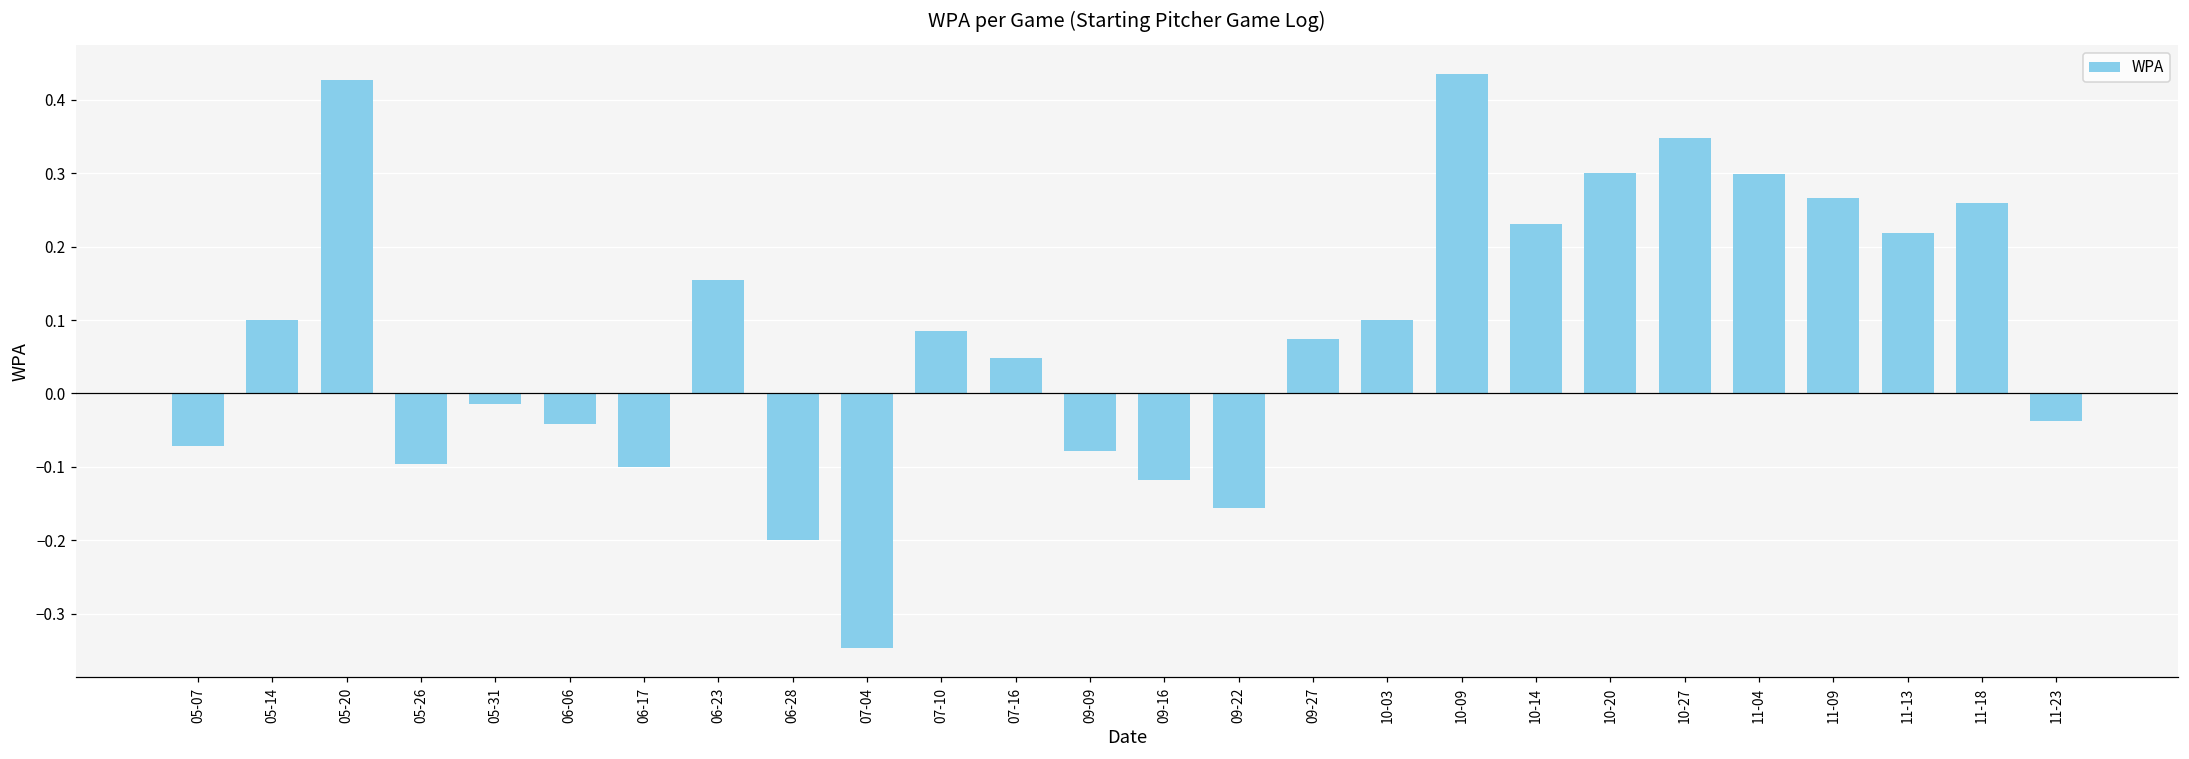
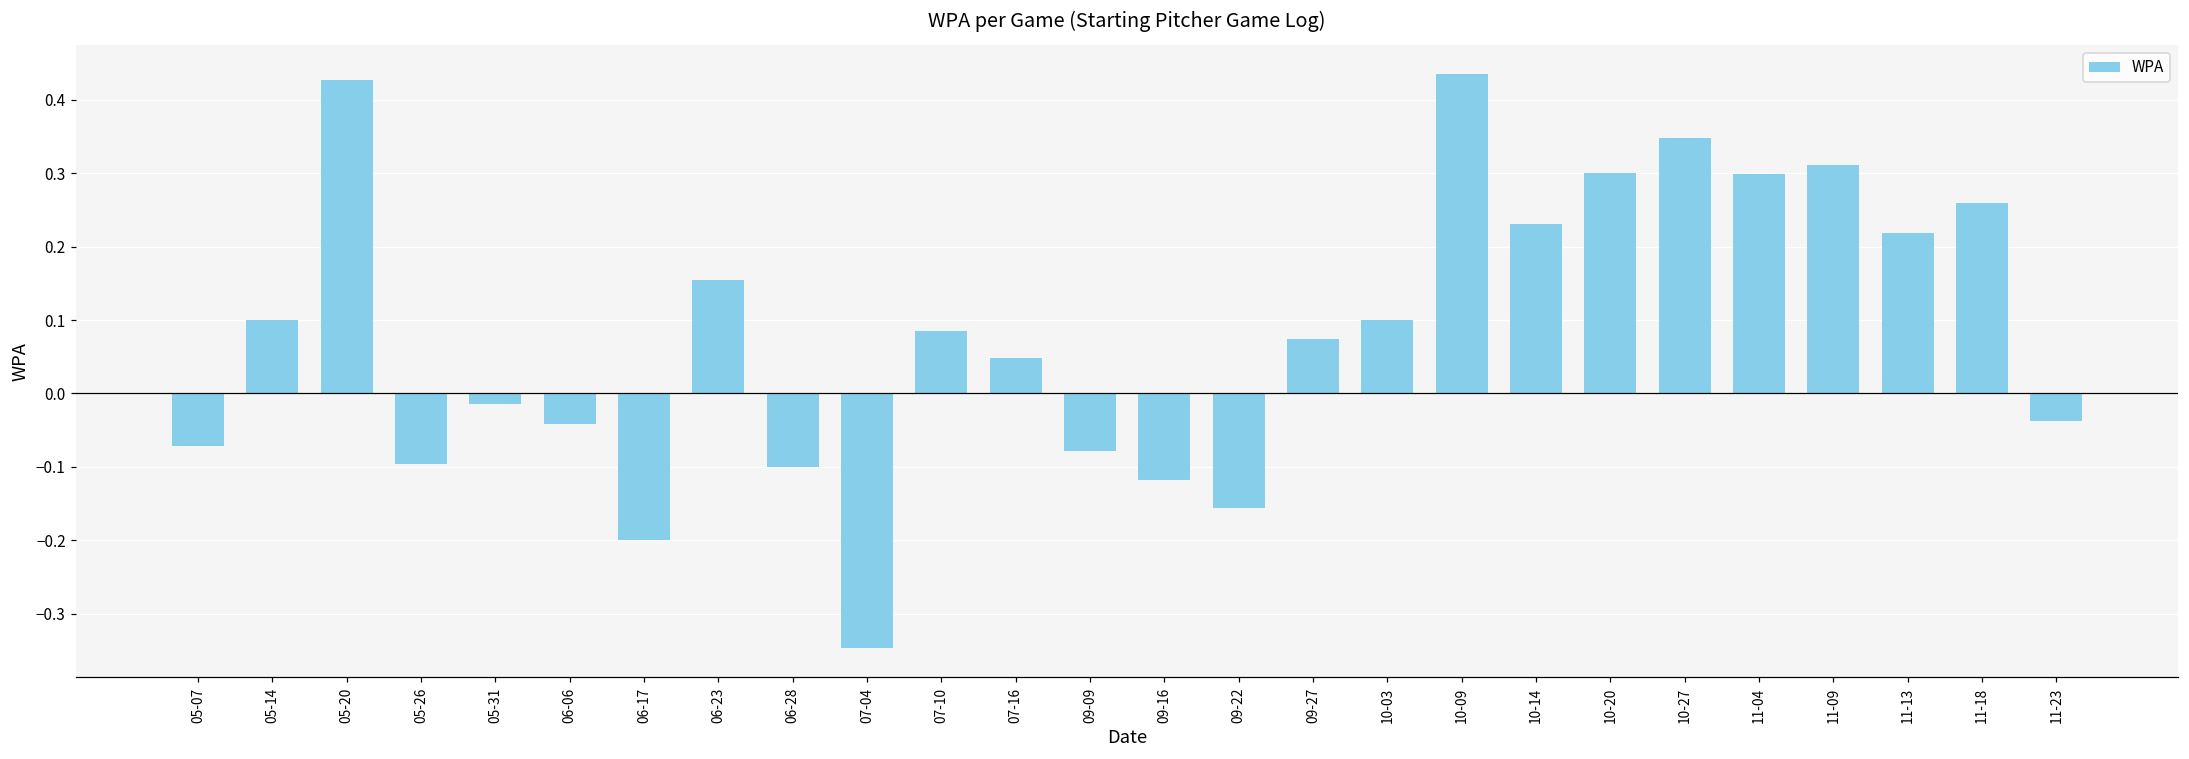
06-17: -0.1 -> -0.2
06-28: -0.2 -> -0.1
11-09: 0.27 -> 0.31
